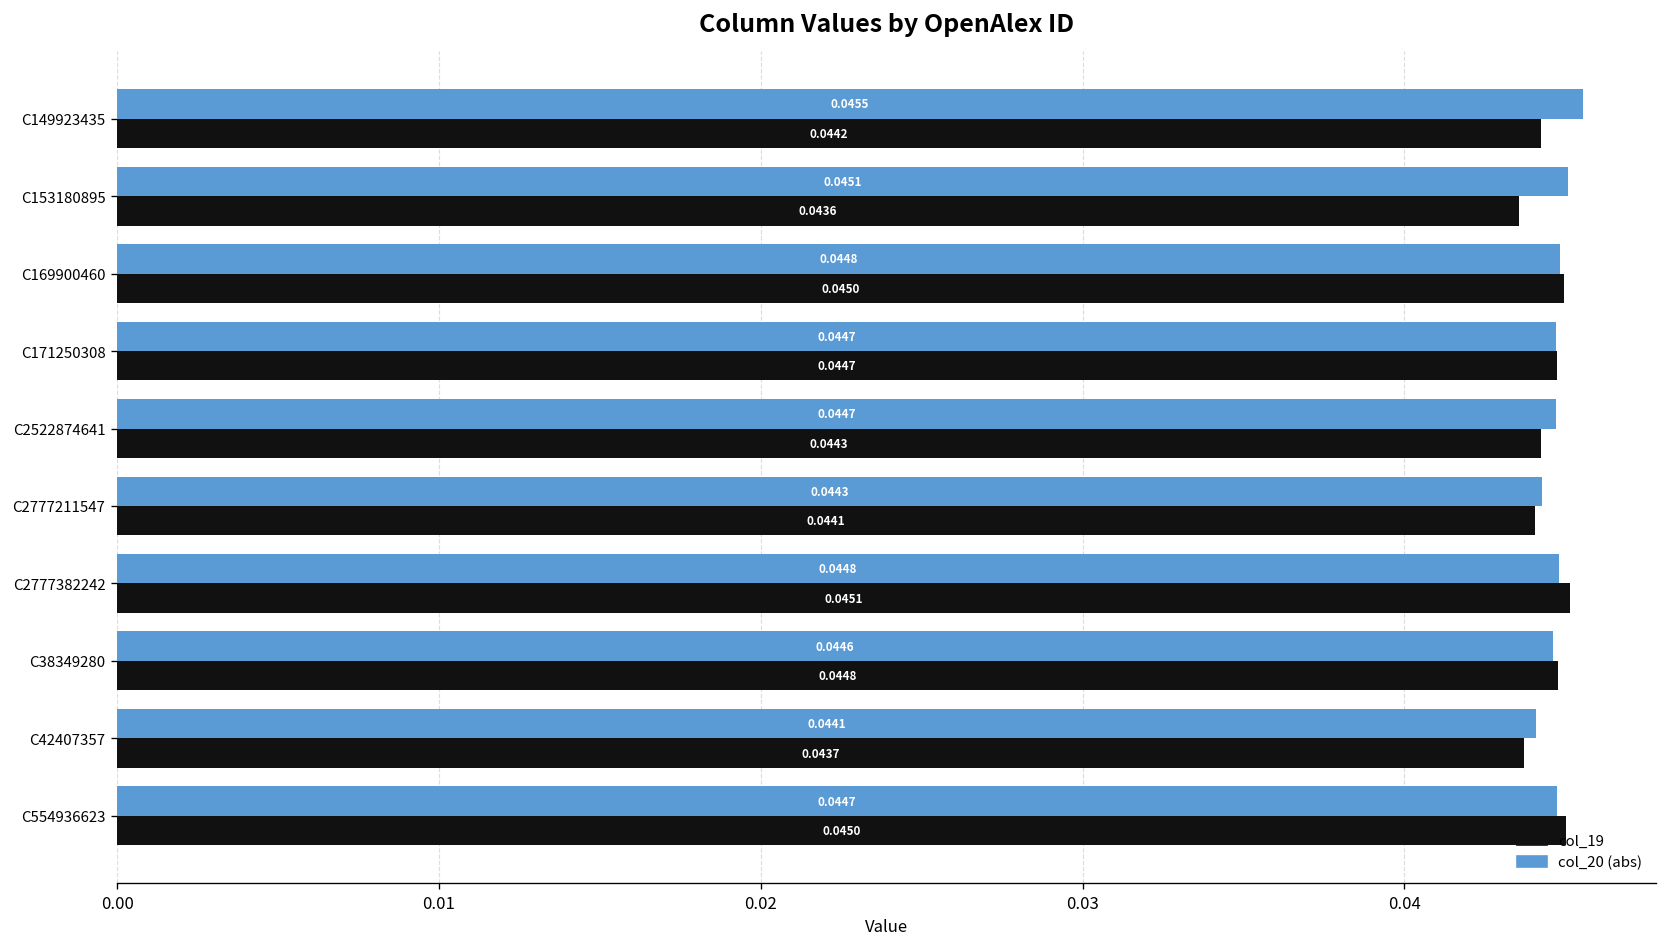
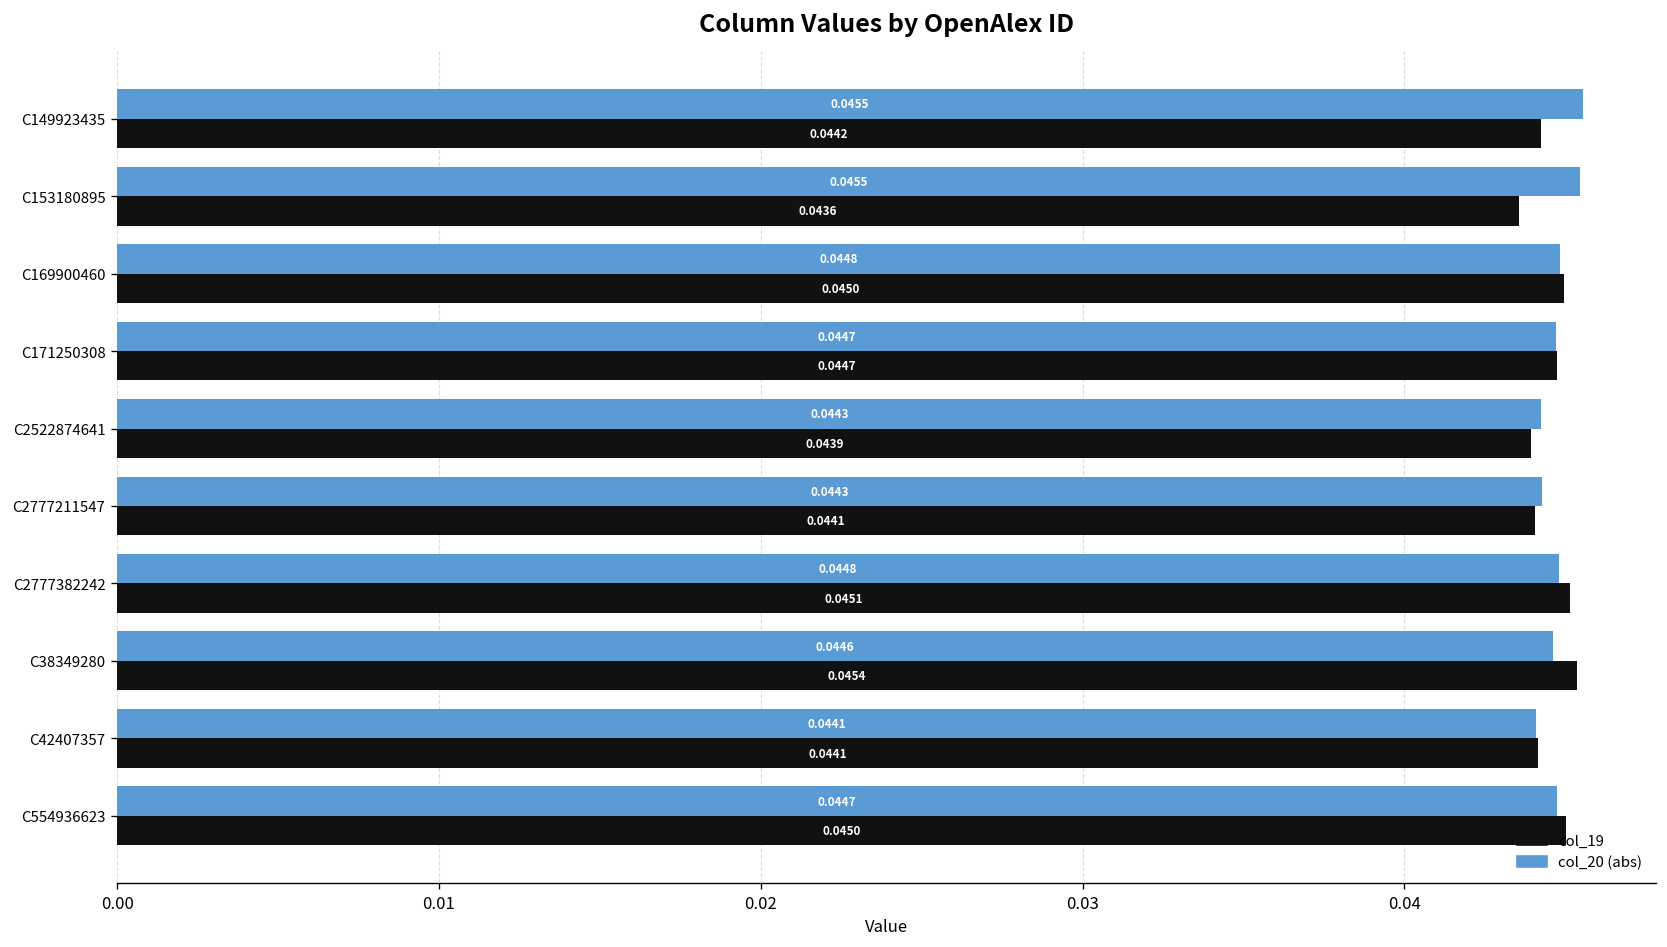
col_20 (abs), C153180895: 0.0451 -> 0.0455
col_20 (abs), C2522874641: 0.0447 -> 0.0443
col_19, C2522874641: 0.0443 -> 0.0439
col_19, C38349280: 0.0448 -> 0.0454
col_19, C42407357: 0.0437 -> 0.0441
